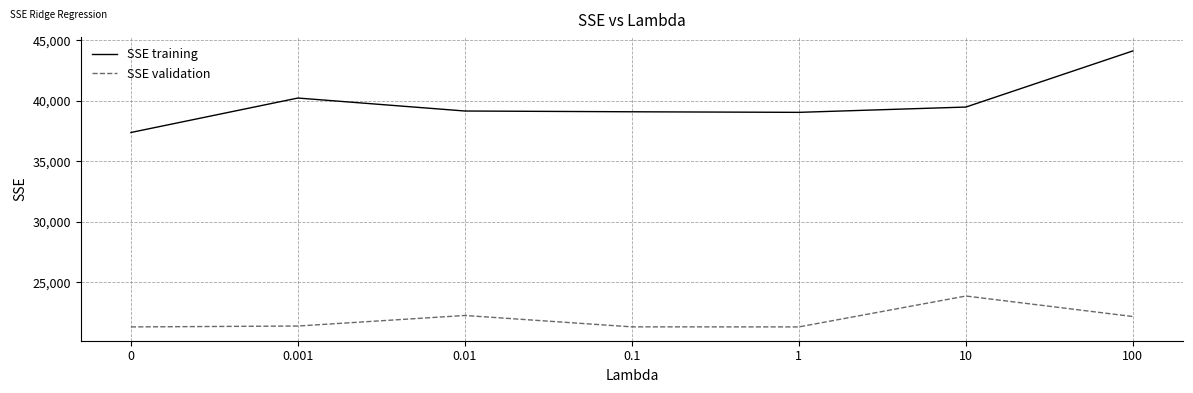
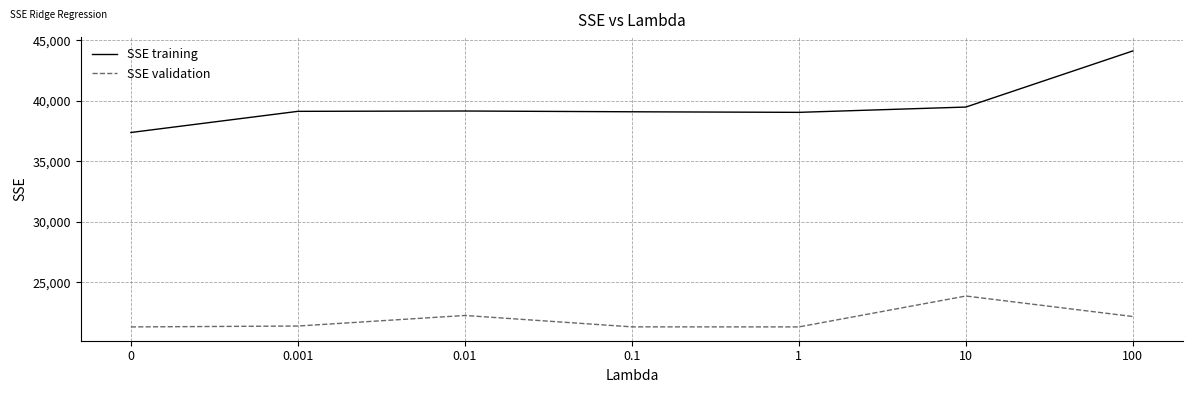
SSE training, 0.001: 40,200 -> 39,100
